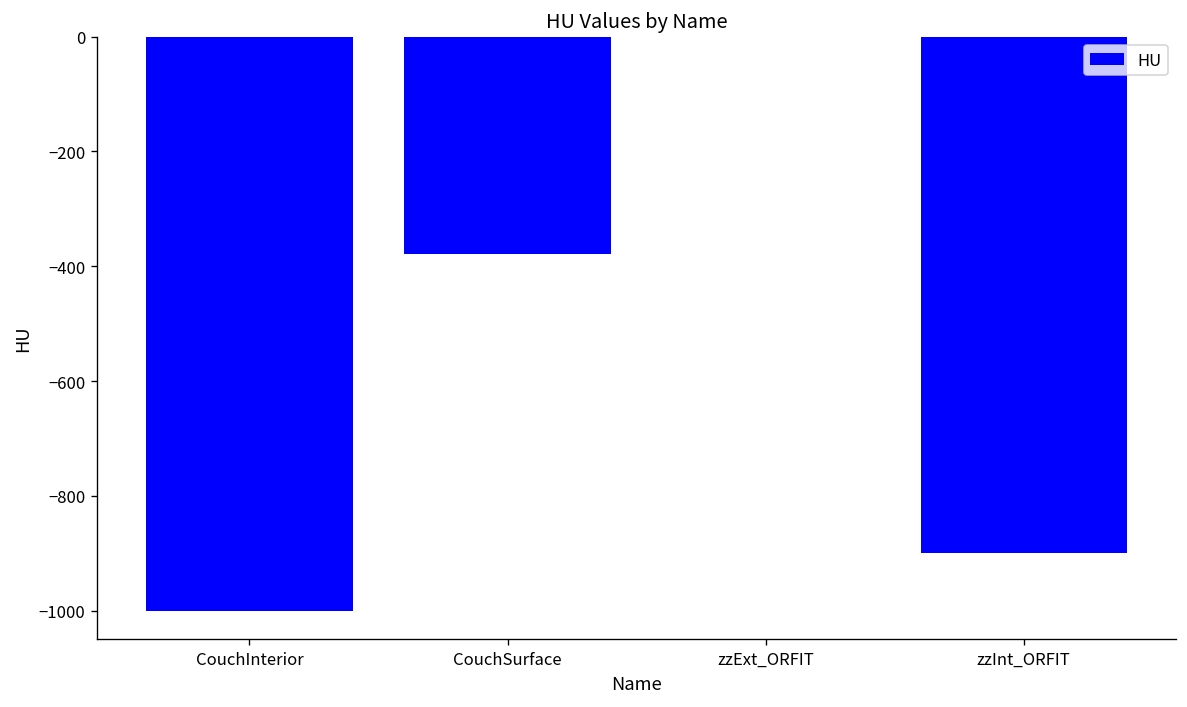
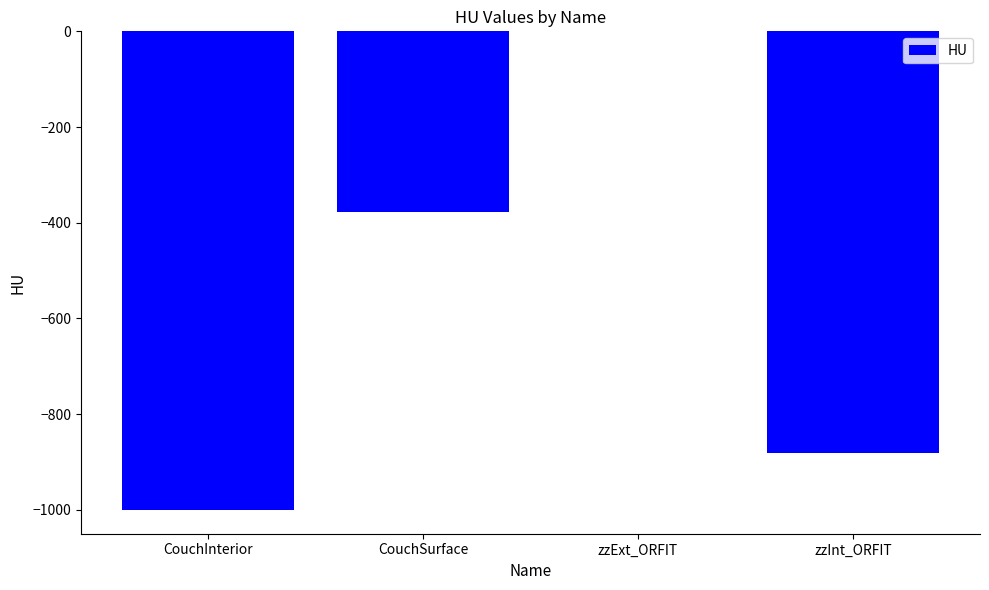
zzInt_ORFIT: -900 -> -880
